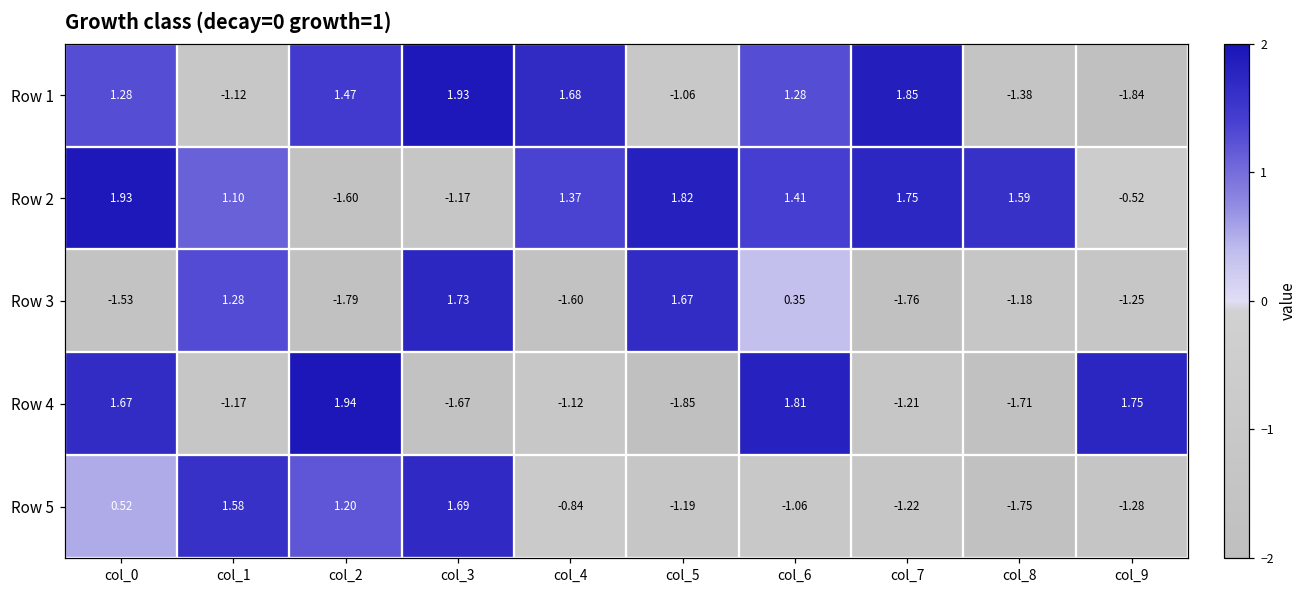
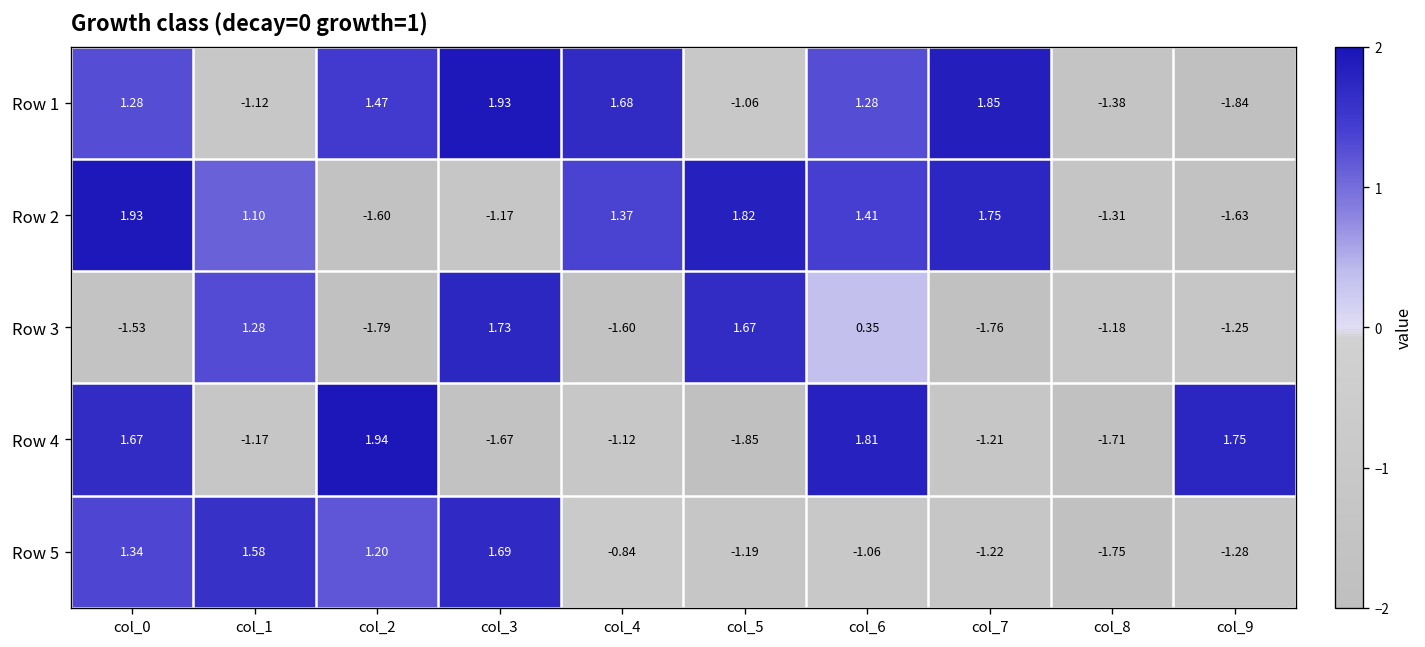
Row 2, col_8: 1.59 -> -1.31
Row 2, col_9: -0.52 -> -1.63
Row 5, col_0: 0.52 -> 1.34
